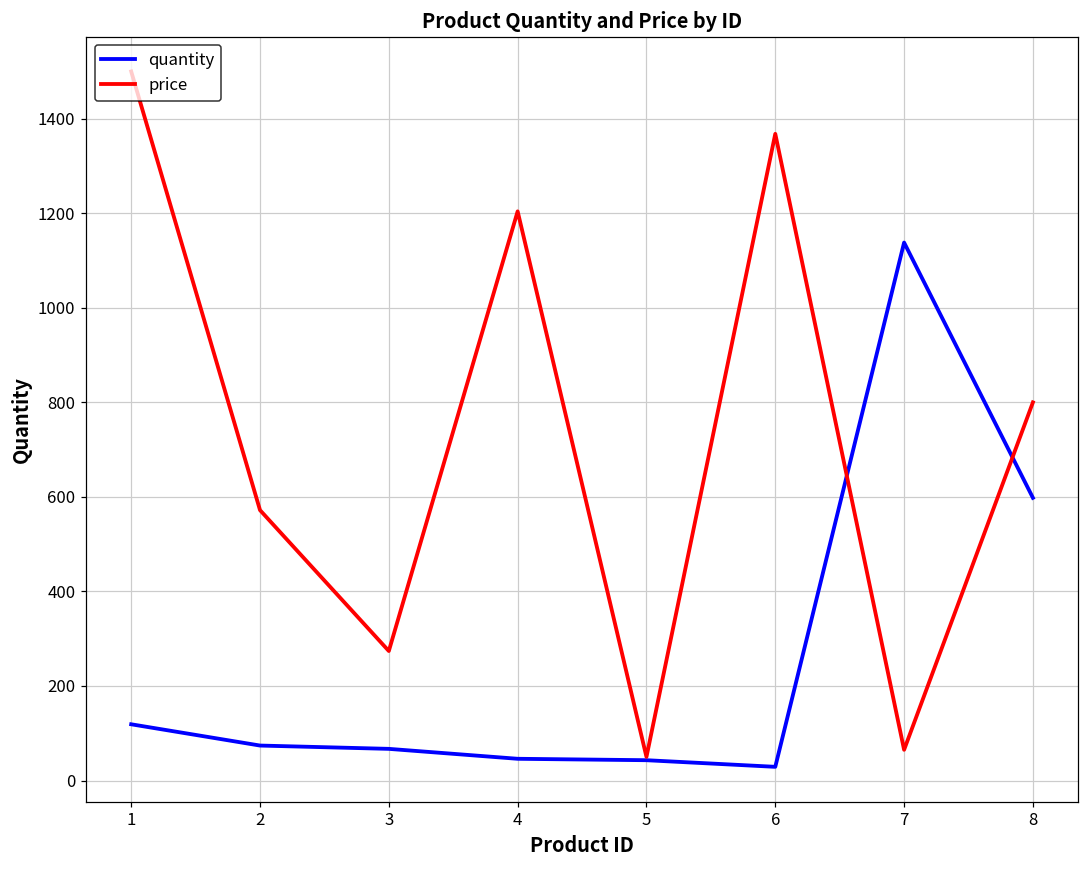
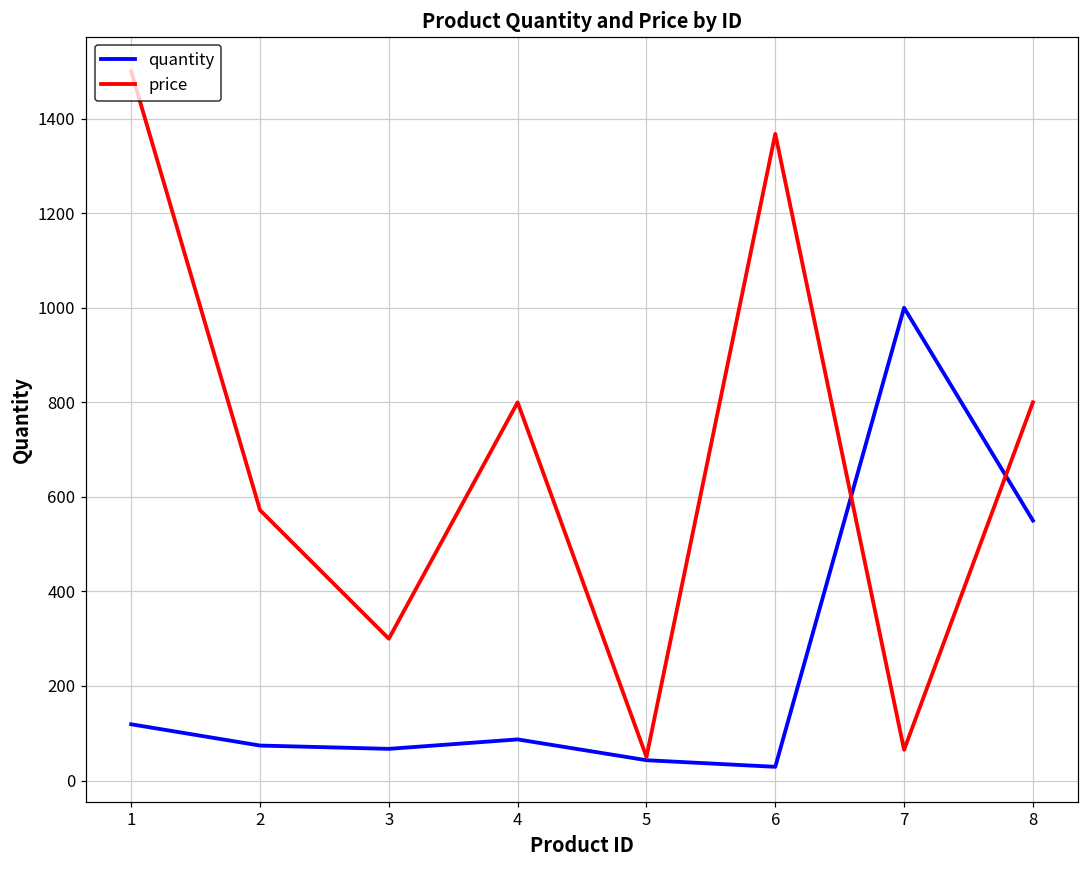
price, 3: 270 -> 300
quantity, 4: 50 -> 90
price, 4: 1200 -> 800
quantity, 7: 1140 -> 1000
quantity, 8: 600 -> 550
